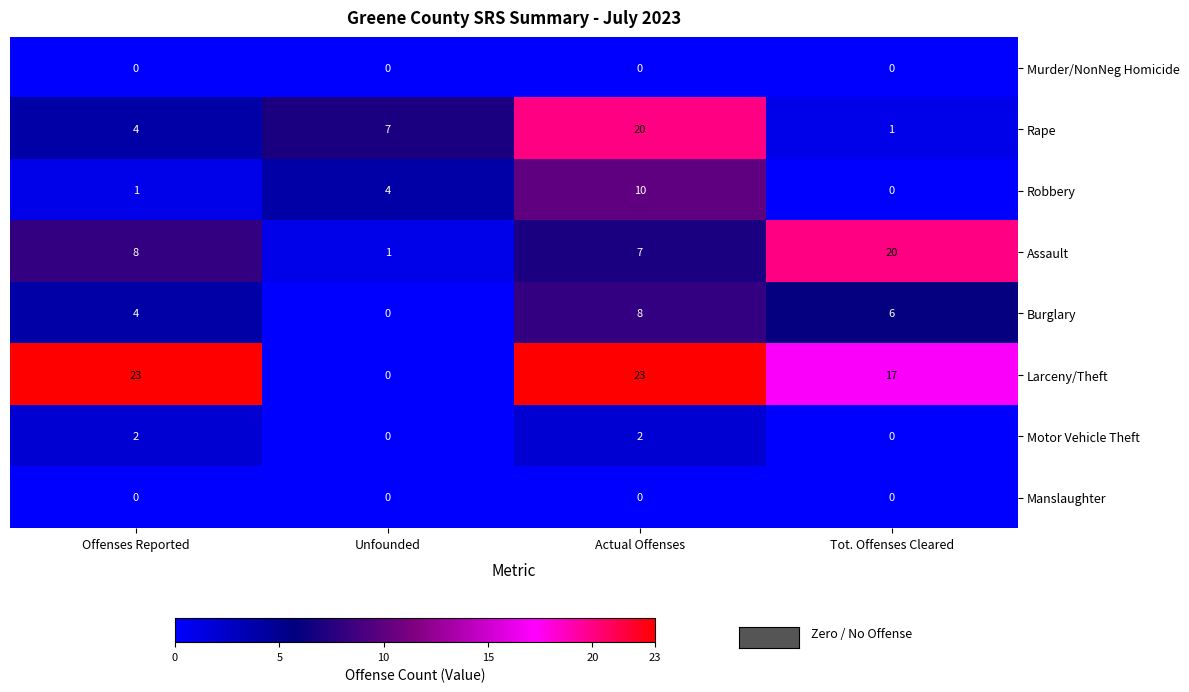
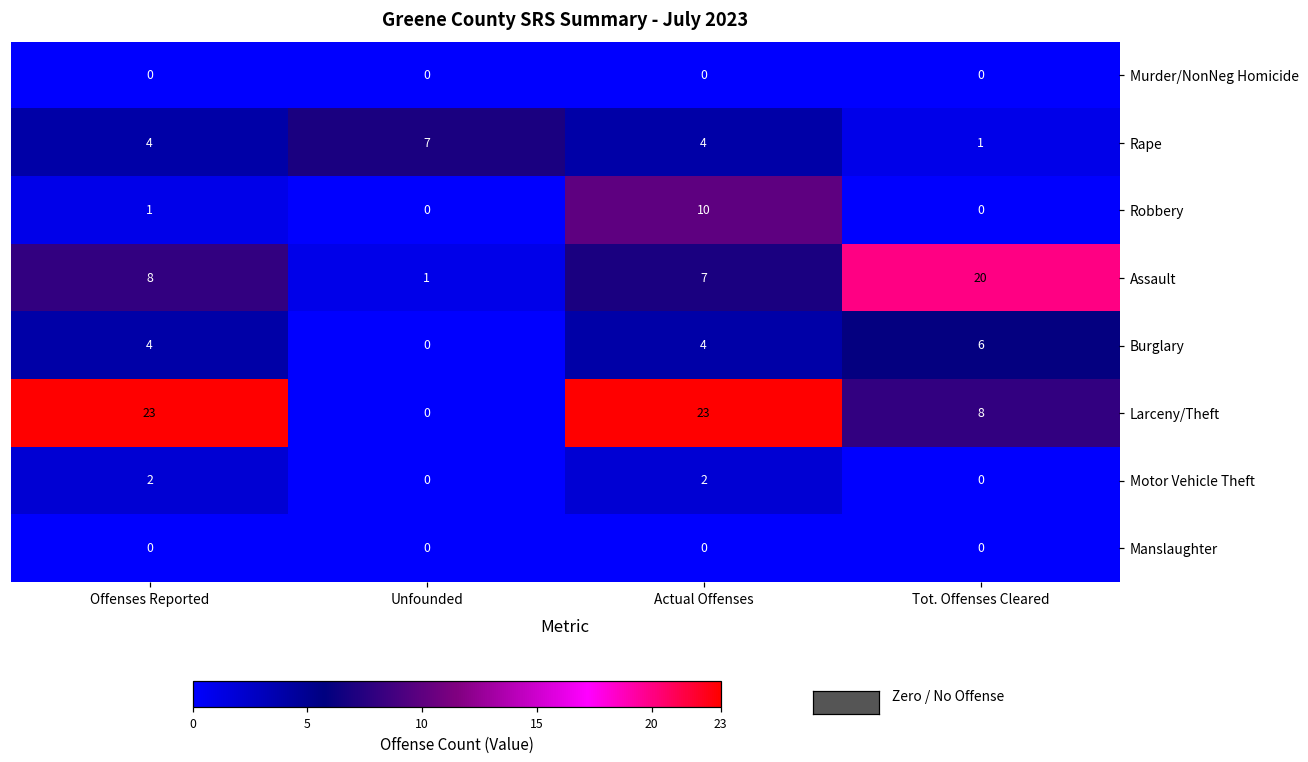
Rape, Actual Offenses: 20 -> 4
Robbery, Unfounded: 4 -> 0
Burglary, Actual Offenses: 8 -> 4
Larceny/Theft, Tot. Offenses Cleared: 17 -> 8
